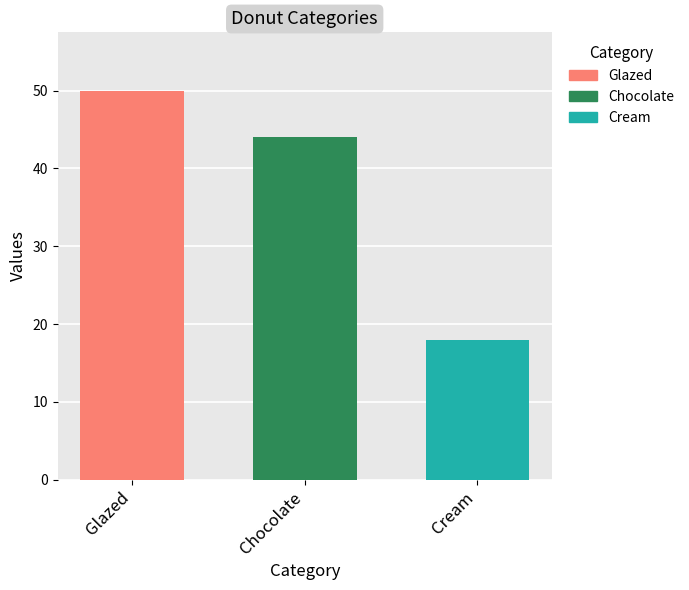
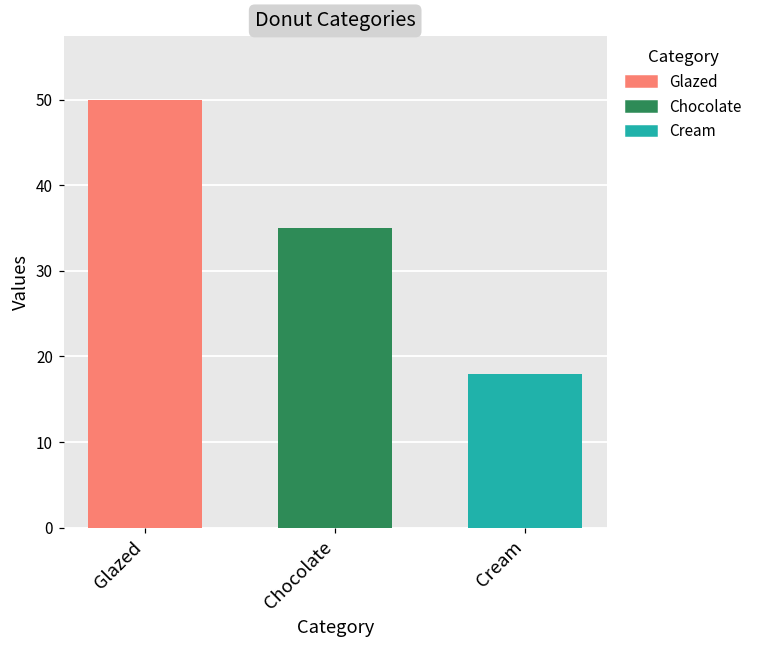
Chocolate: 44 -> 35
